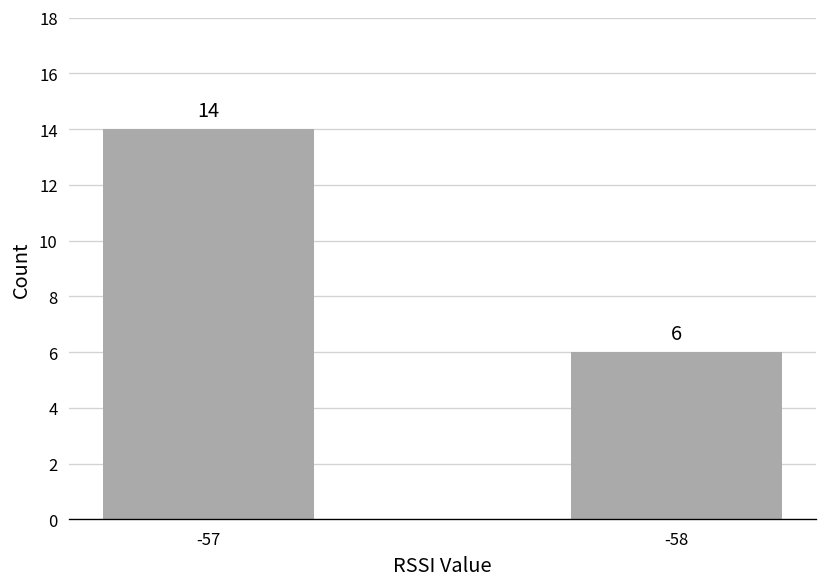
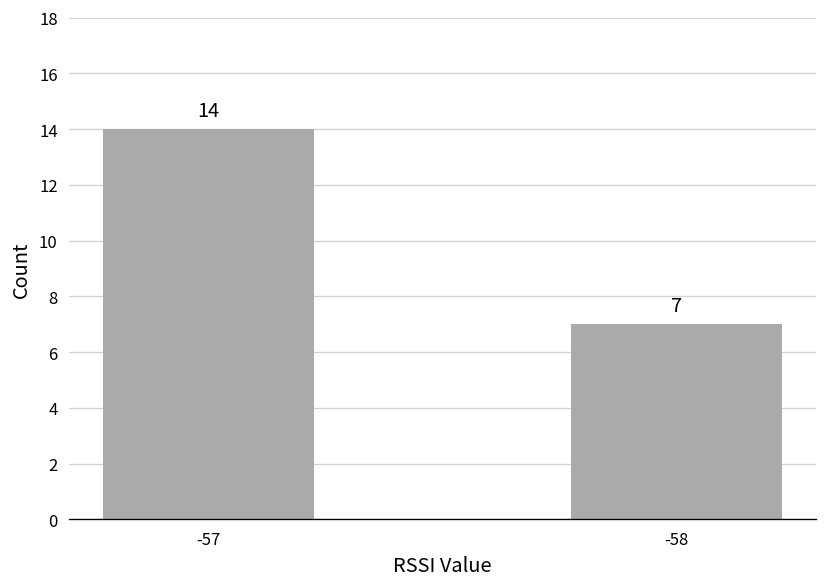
-58: 6 -> 7
